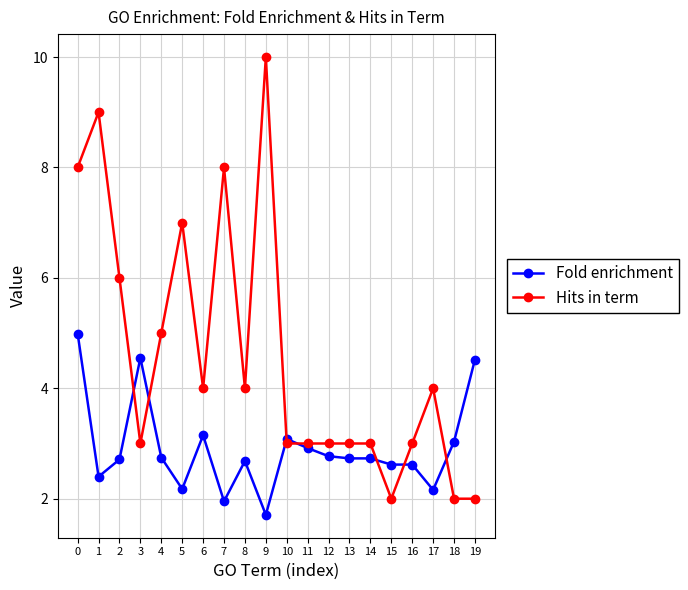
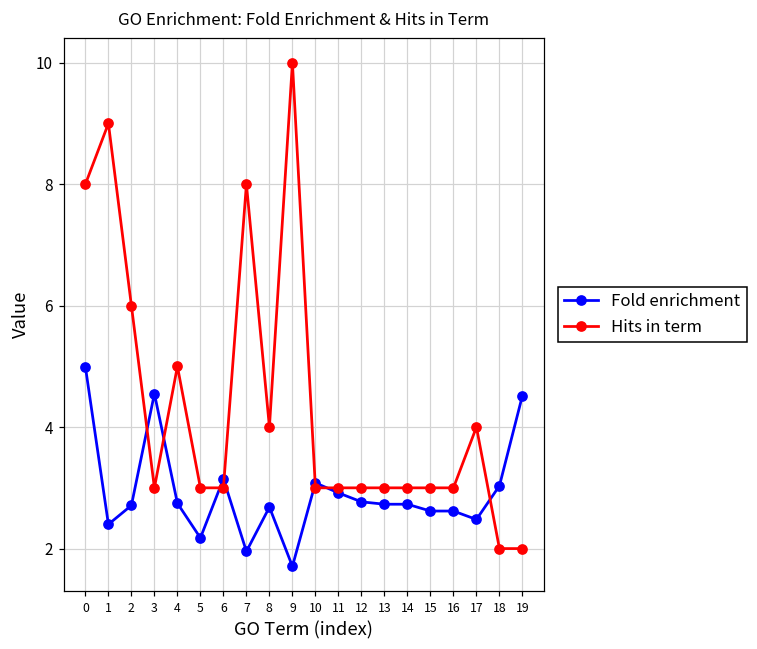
Hits in term, 5: 7 -> 3
Hits in term, 6: 4 -> 3
Hits in term, 15: 2 -> 3
Fold enrichment, 17: 2.2 -> 2.5
